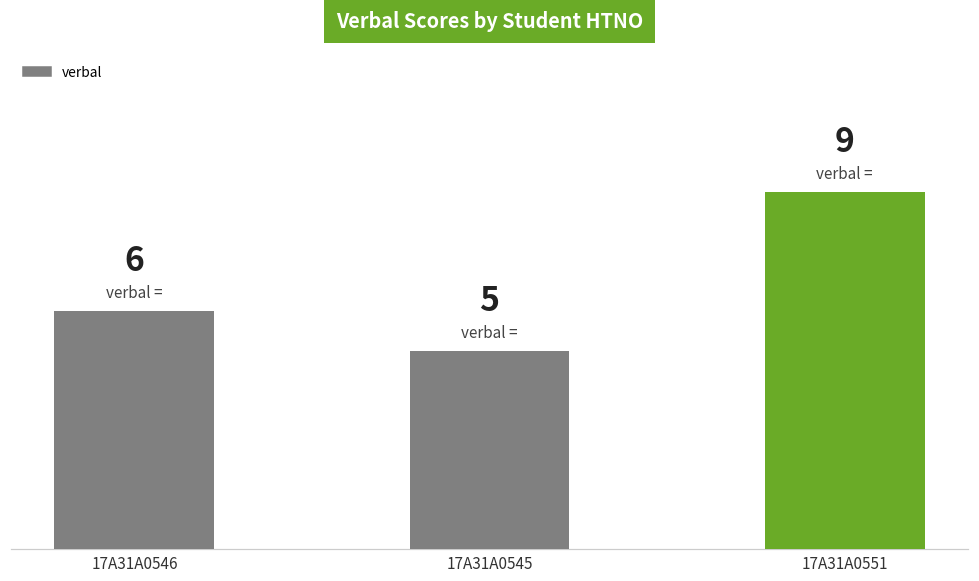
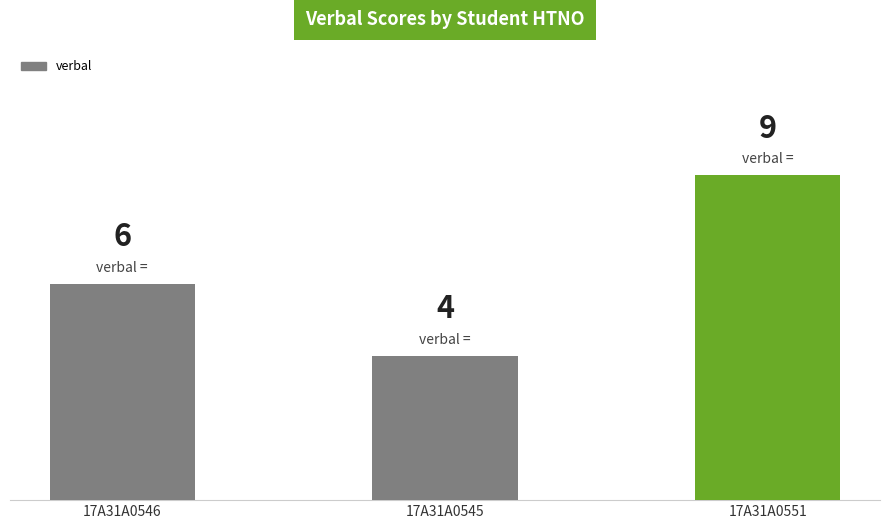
17A31A0545: 5 -> 4
